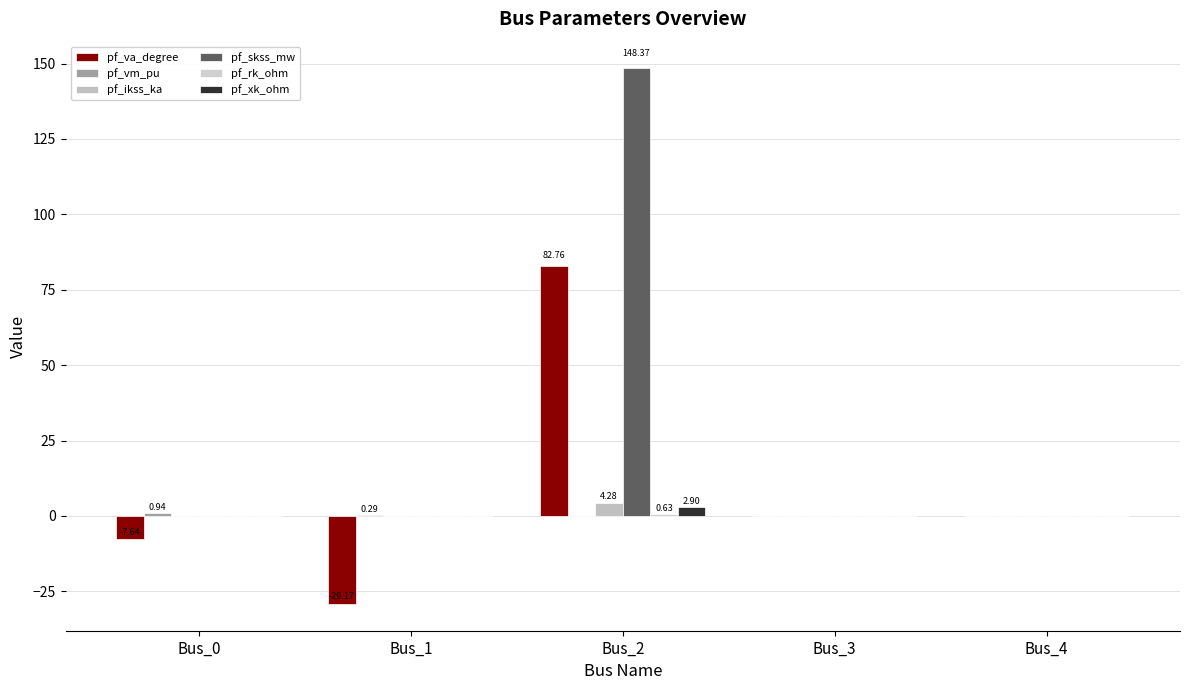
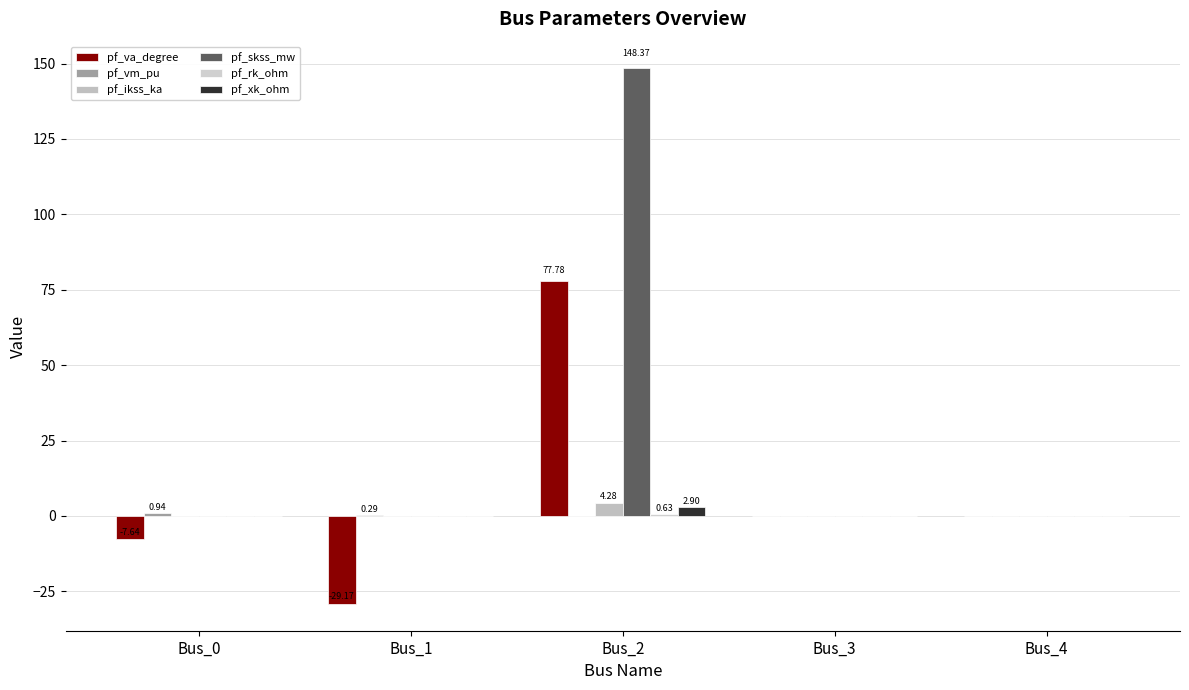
pf_va_degree, Bus_2: 82.76 -> 77.78
